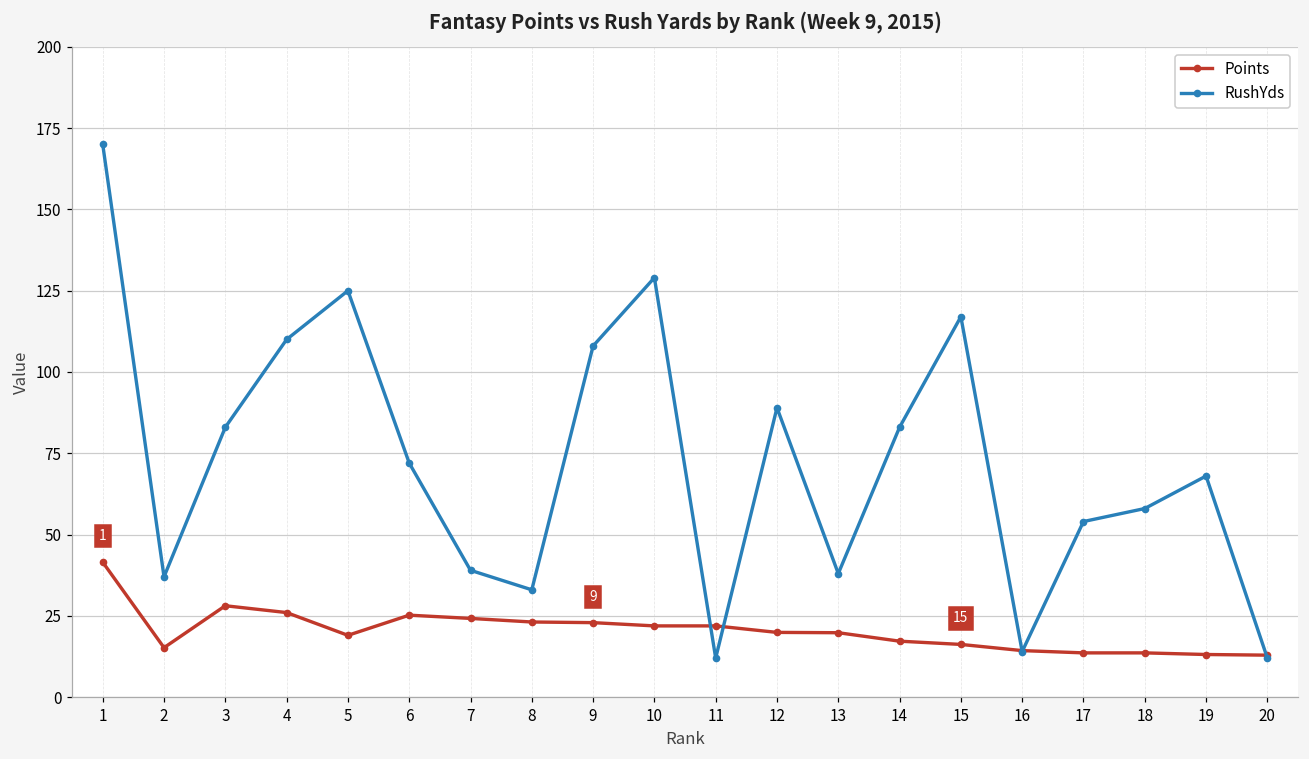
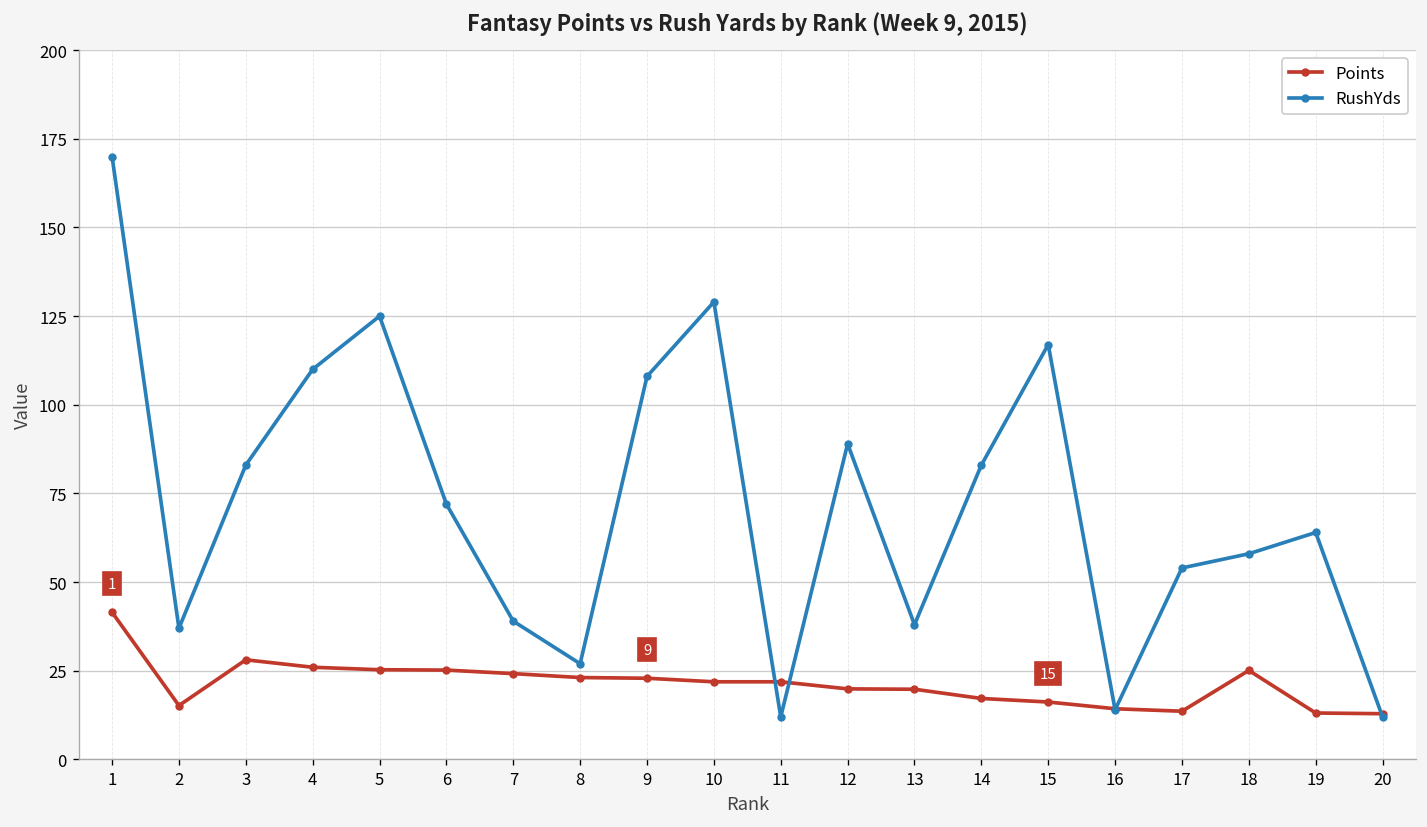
Points, 5: 19 -> 25
RushYds, 8: 33 -> 27
Points, 18: 14 -> 25
RushYds, 19: 68 -> 64
